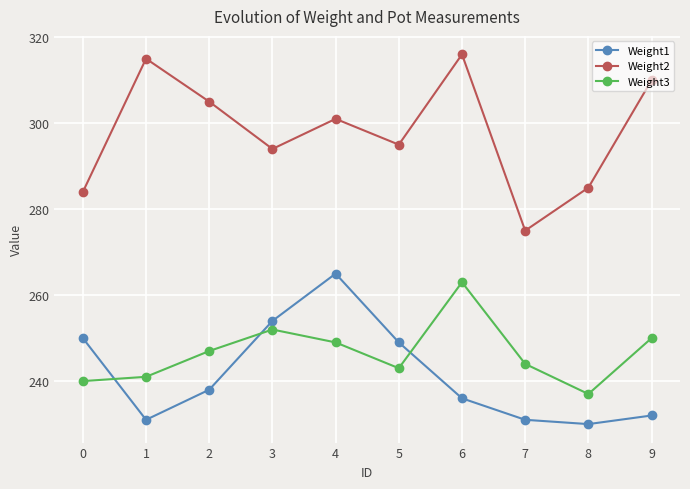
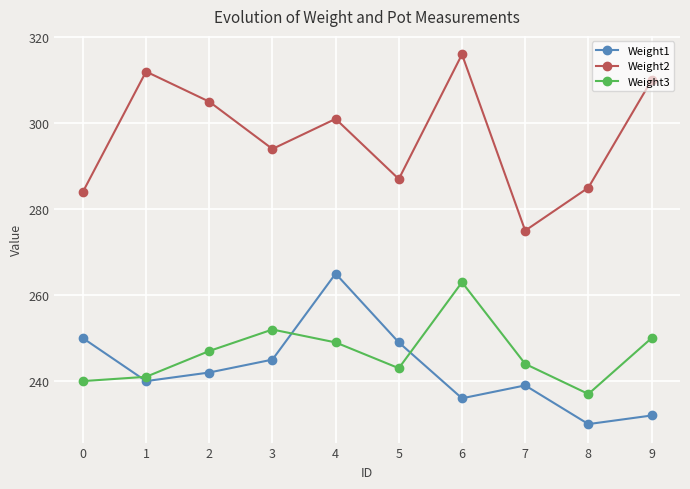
Weight1, 1: 231 -> 240
Weight2, 1: 315 -> 312
Weight1, 2: 238 -> 242
Weight1, 3: 254 -> 245
Weight2, 5: 295 -> 287
Weight1, 7: 231 -> 239
